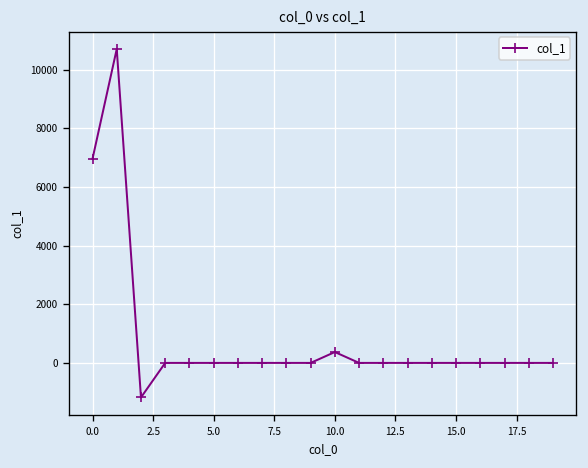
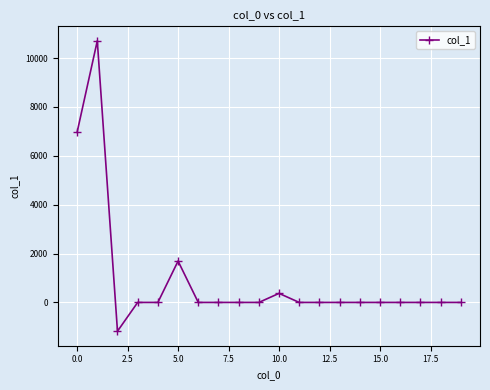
5.0: 0 -> 1700
